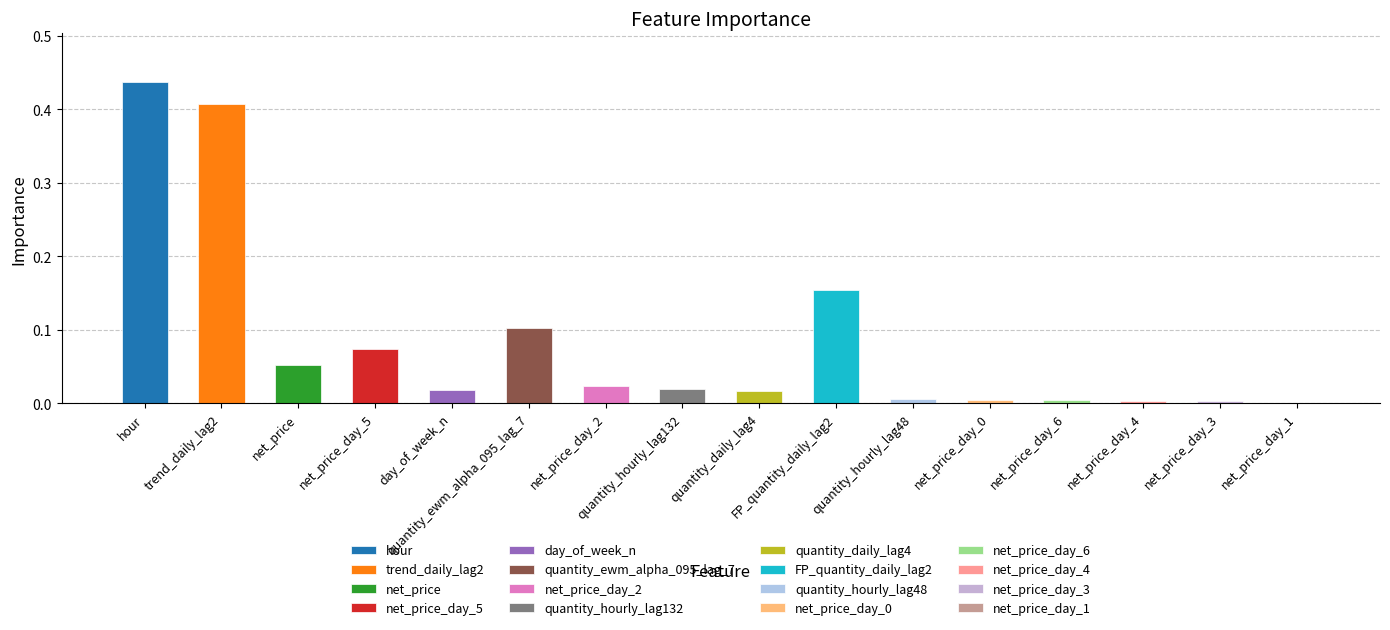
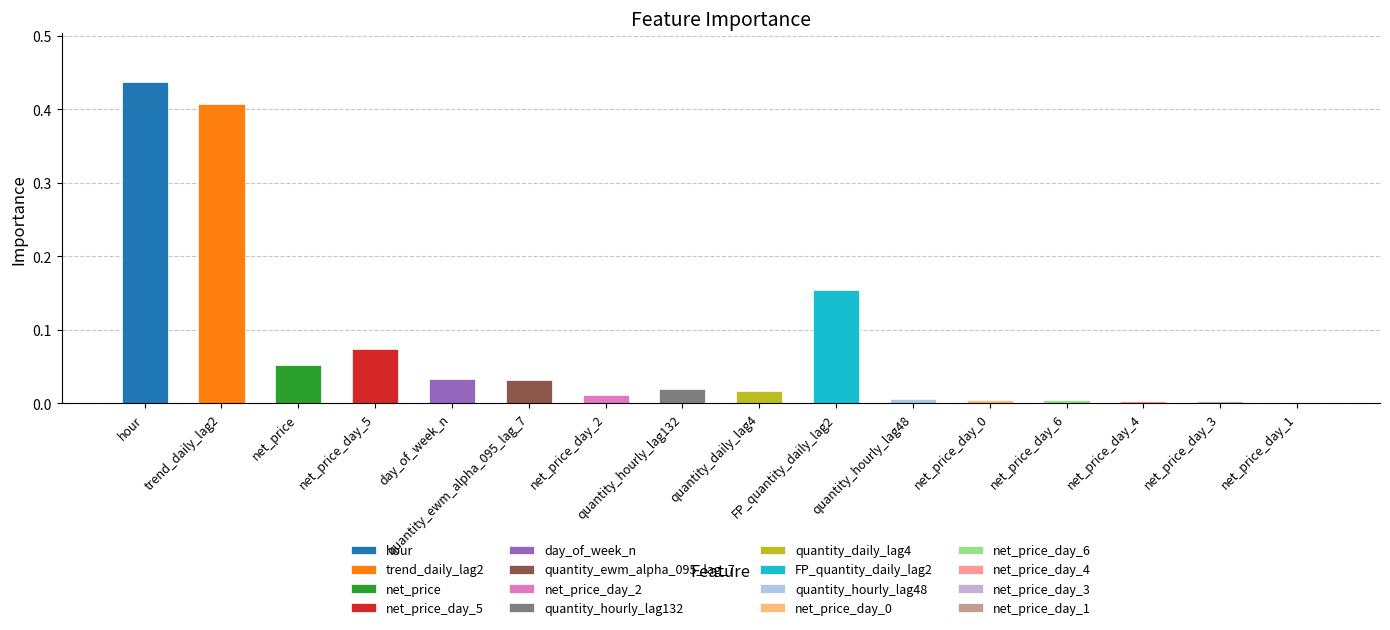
day_of_week_n: 0.02 -> 0.03
quantity_ewm_alpha_095_lag_7: 0.10 -> 0.03
net_price_day_2: 0.02 -> 0.01
